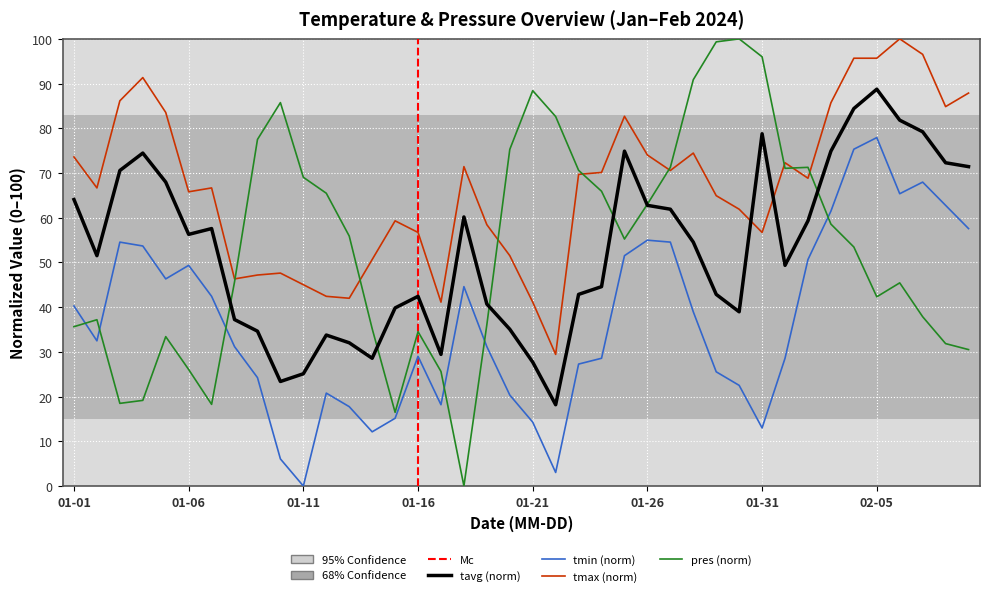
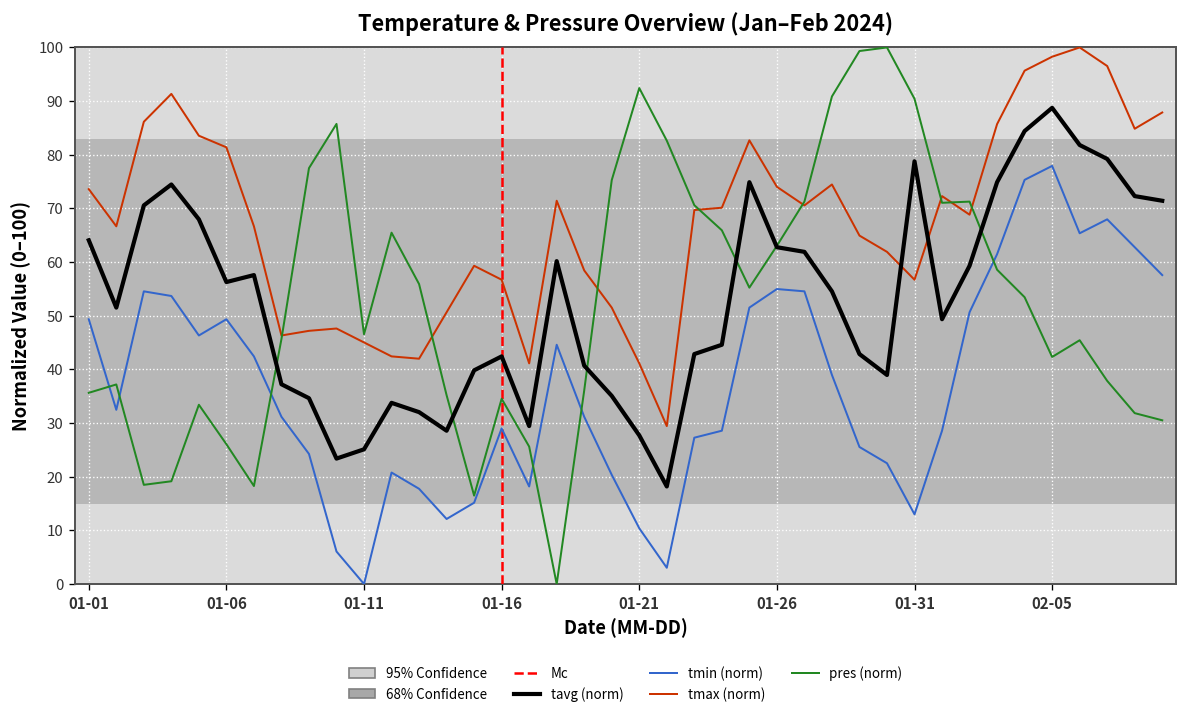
tmin (norm), 01-01: 40 -> 49
tmax (norm), 01-06: 66 -> 81
pres (norm), 01-11: 69 -> 47
tmin (norm), 01-21: 14 -> 10
pres (norm), 01-21: 88 -> 92
pres (norm), 01-31: 96 -> 90
tmax (norm), 02-05: 96 -> 98
